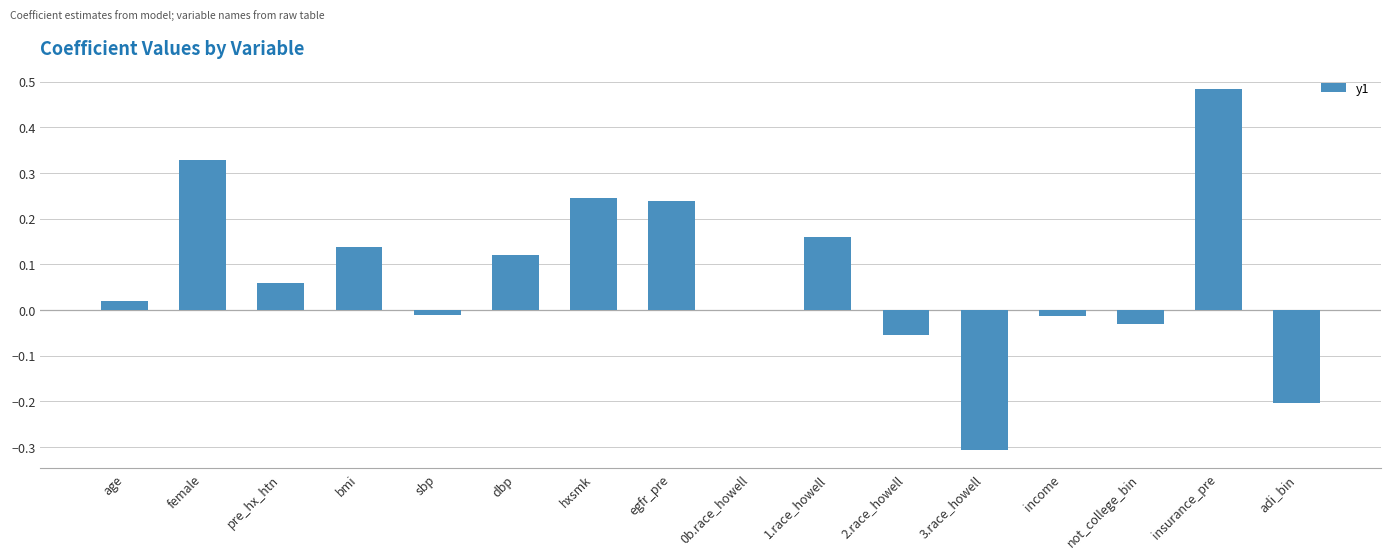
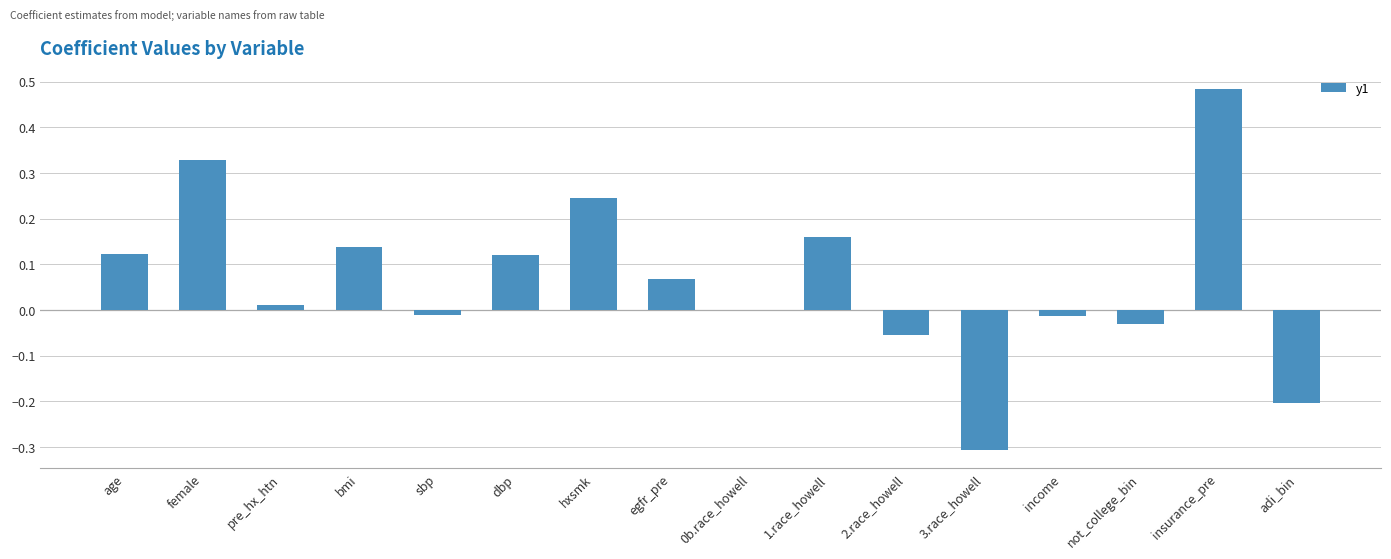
age: 0.02 -> 0.12
pre_hx_htn: 0.06 -> 0.01
egfr_pre: 0.24 -> 0.07
